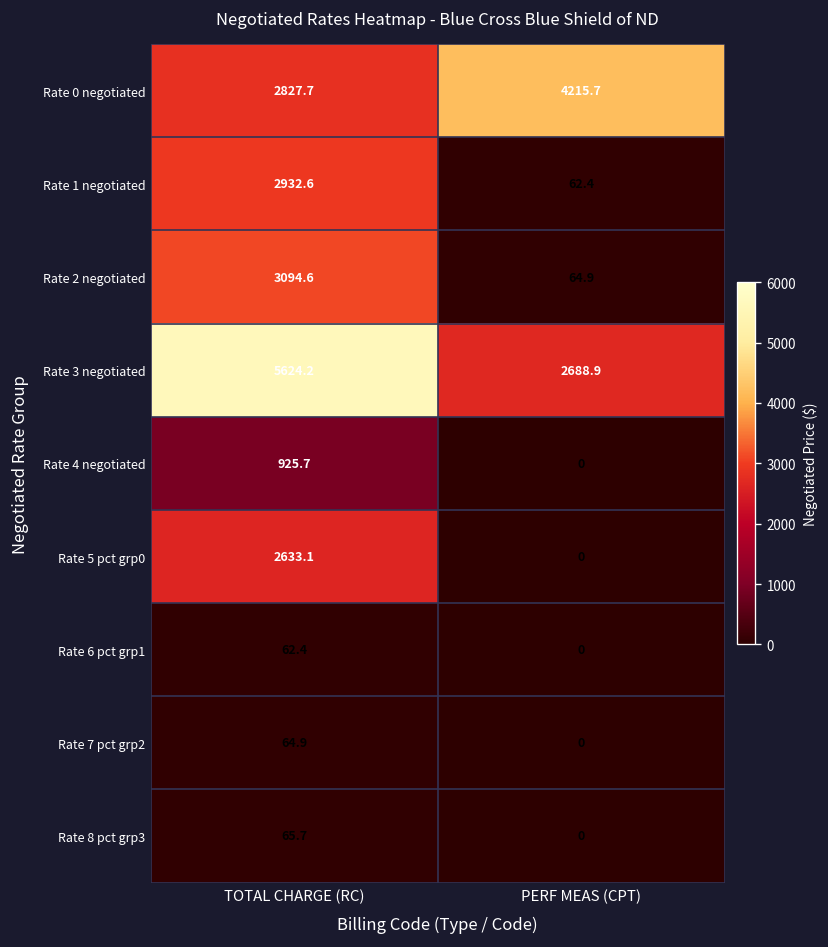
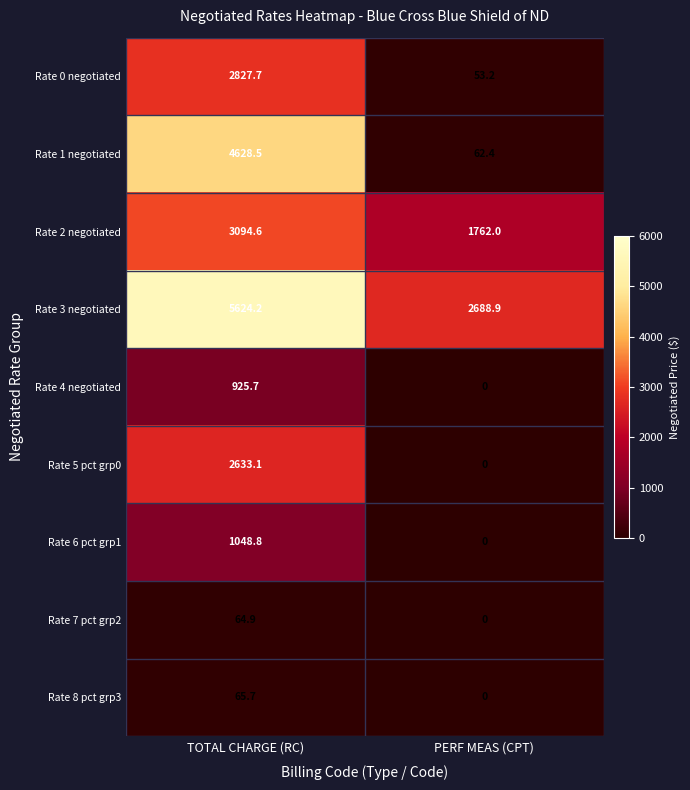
Rate 0 negotiated, PERF MEAS (CPT): 4215.7 -> 53.2
Rate 1 negotiated, TOTAL CHARGE (RC): 2932.6 -> 4628.5
Rate 2 negotiated, PERF MEAS (CPT): 64.9 -> 1762.0
Rate 6 pct grp1, TOTAL CHARGE (RC): 62.4 -> 1048.8
